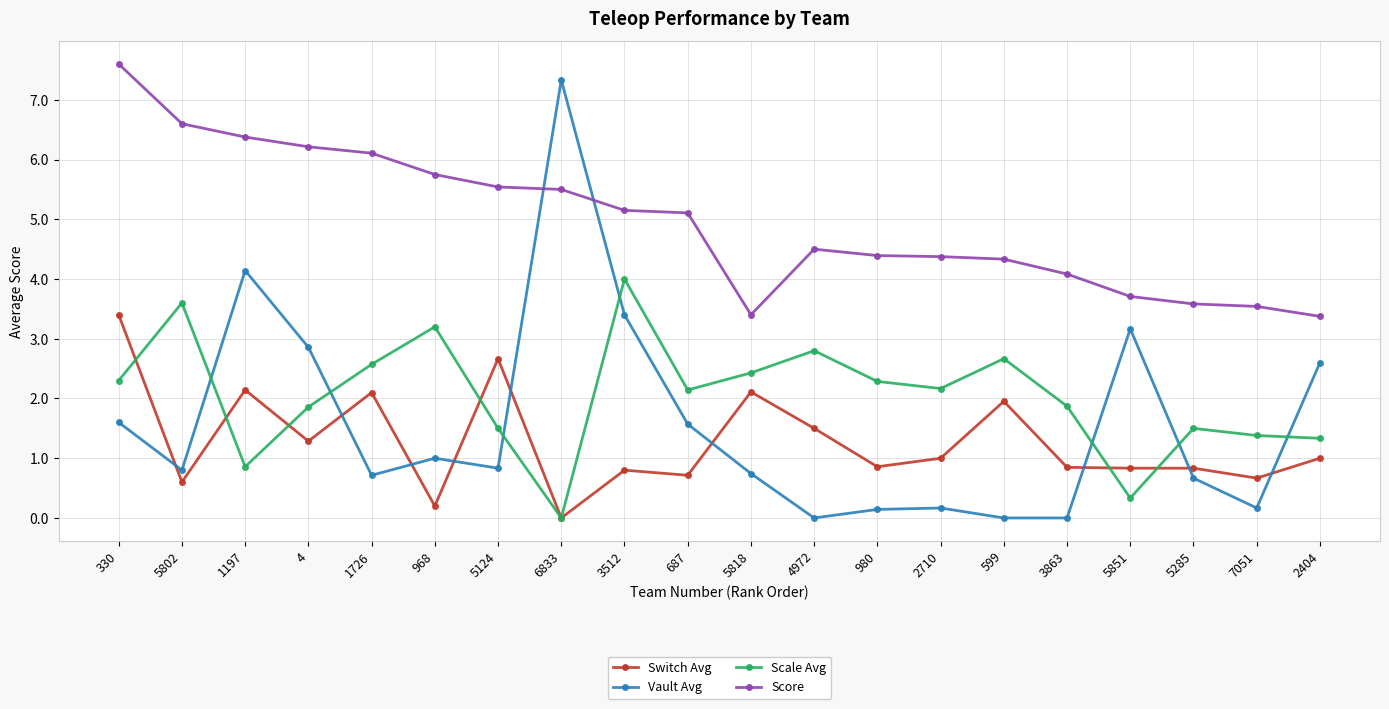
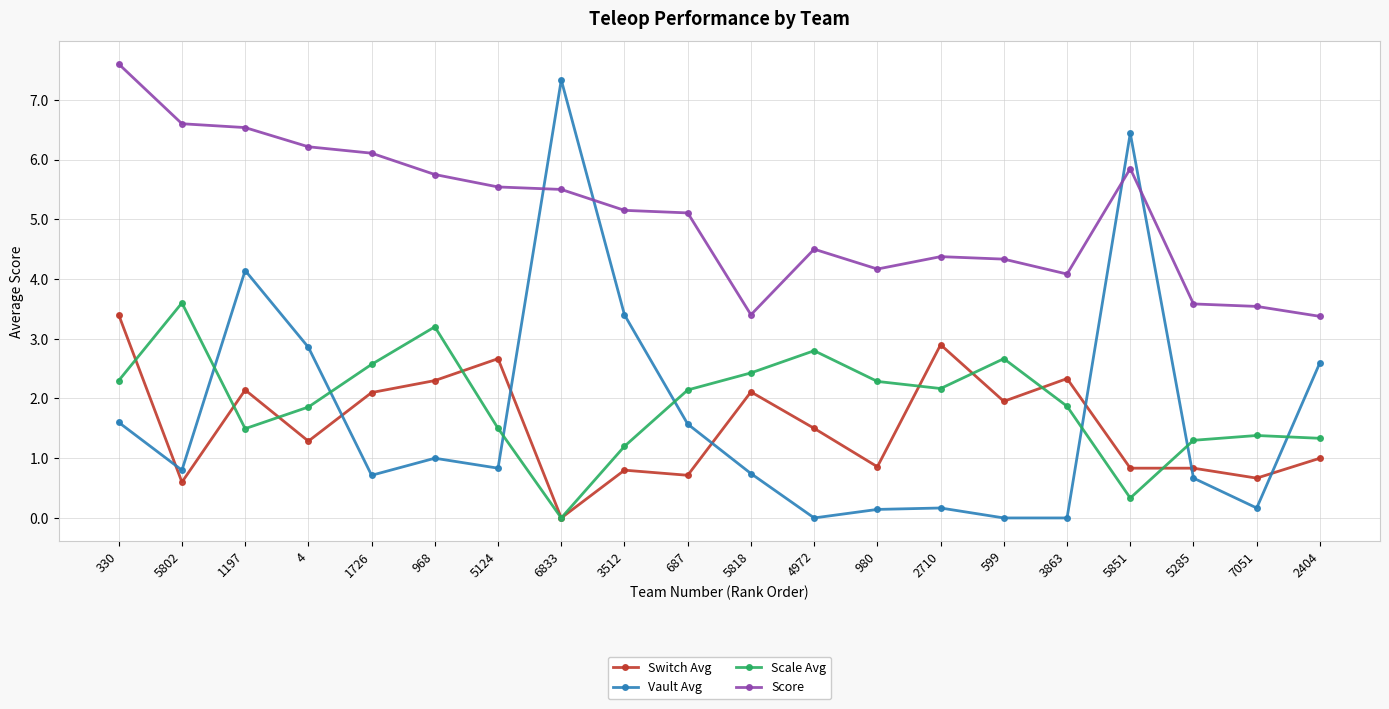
Scale Avg, 1197: 0.9 -> 1.5
Score, 1197: 6.4 -> 6.5
Switch Avg, 968: 0.2 -> 2.3
Scale Avg, 3512: 4.0 -> 1.2
Score, 980: 4.4 -> 4.2
Switch Avg, 2710: 1.0 -> 2.9
Switch Avg, 3863: 0.8 -> 2.3
Vault Avg, 5851: 3.2 -> 6.4
Score, 5851: 3.7 -> 5.8
Scale Avg, 5285: 1.5 -> 1.3
